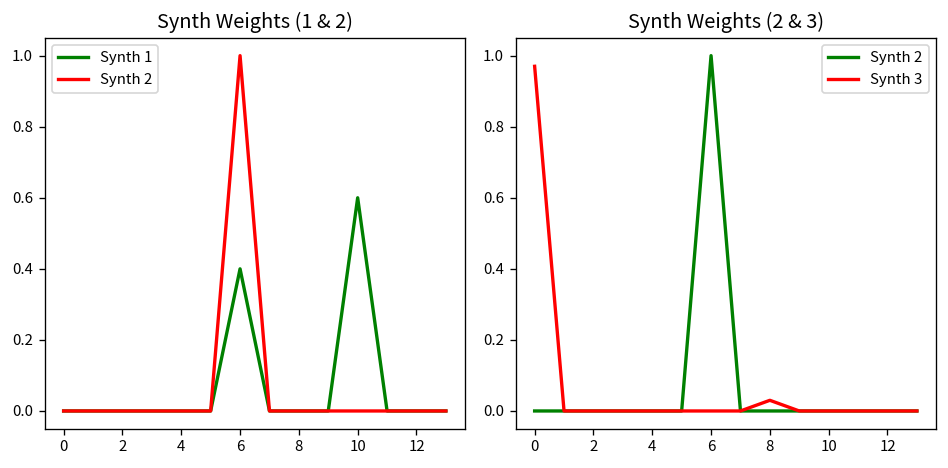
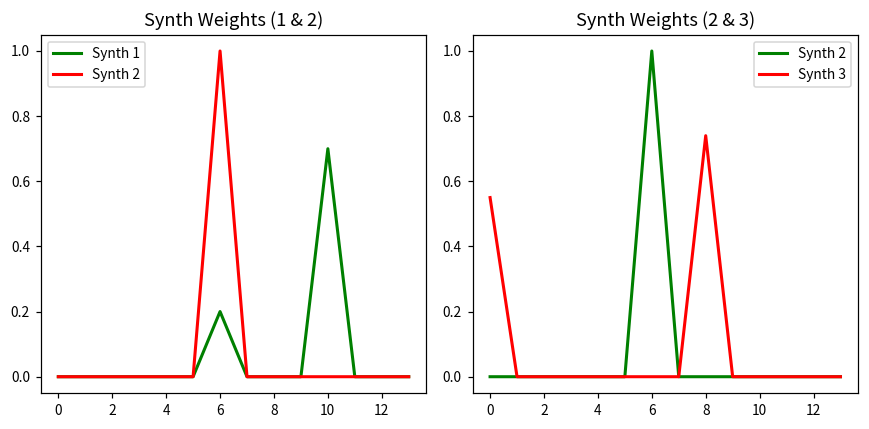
Synth Weights (1 & 2), Synth 1, 6: 0.4 -> 0.2
Synth Weights (1 & 2), Synth 1, 10: 0.6 -> 0.7
Synth Weights (2 & 3), Synth 3, 0: 0.97 -> 0.55
Synth Weights (2 & 3), Synth 3, 8: 0.03 -> 0.74
